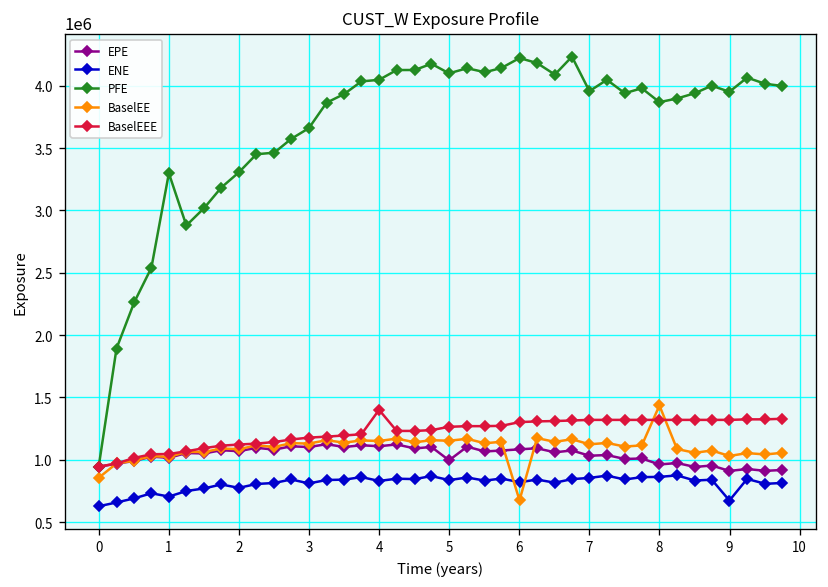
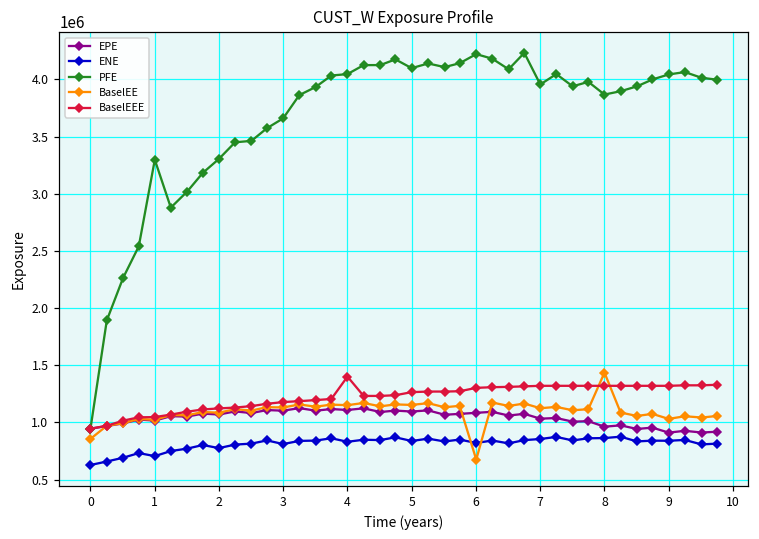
EPE, 5: 1000000 -> 1090000
ENE, 9: 670000 -> 840000
PFE, 9: 3950000 -> 4040000
